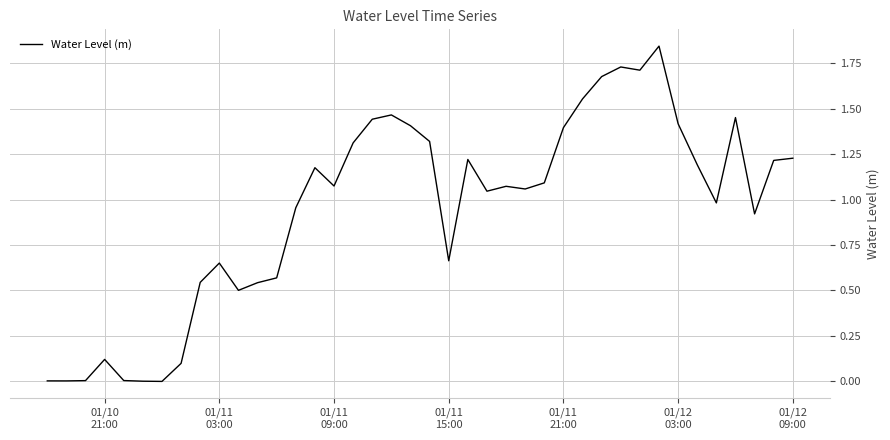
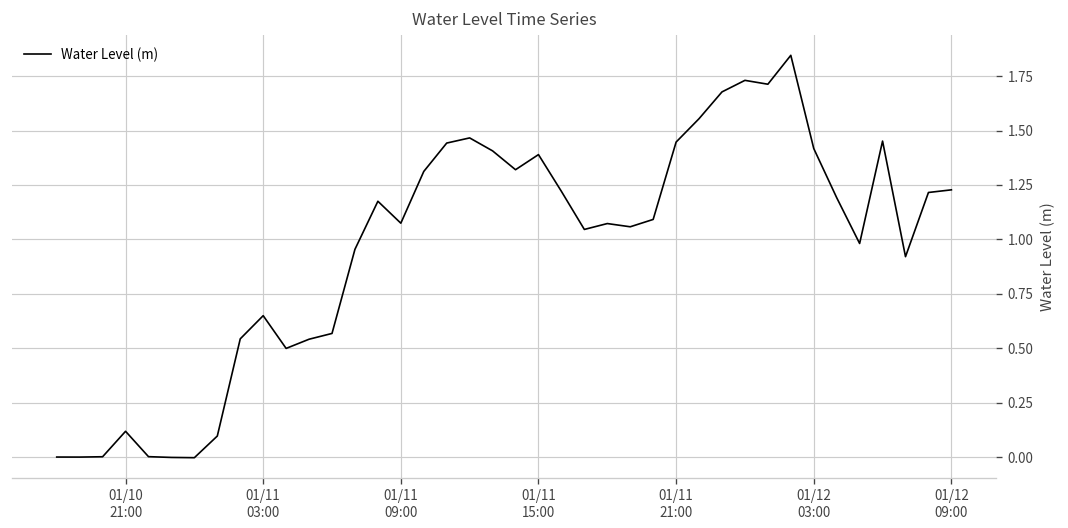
01/11 15:00: 0.66 -> 1.39
01/11 21:00: 1.40 -> 1.45
